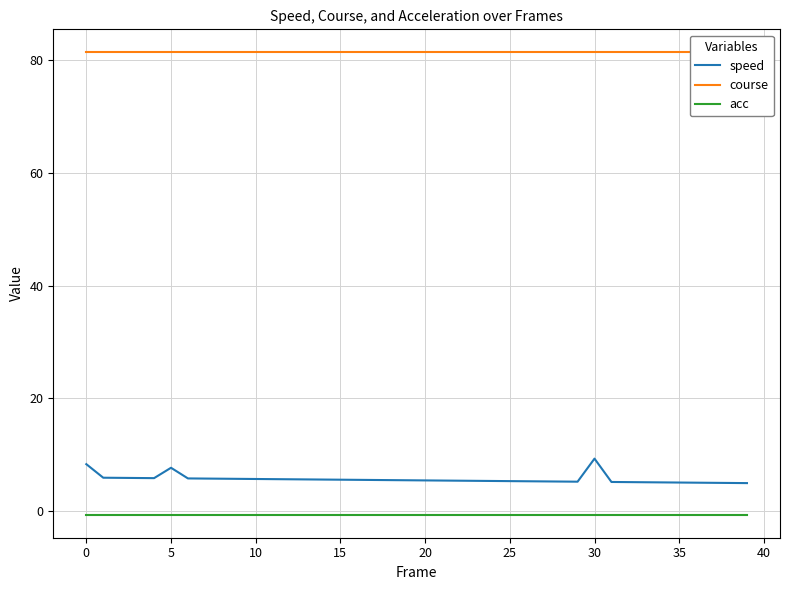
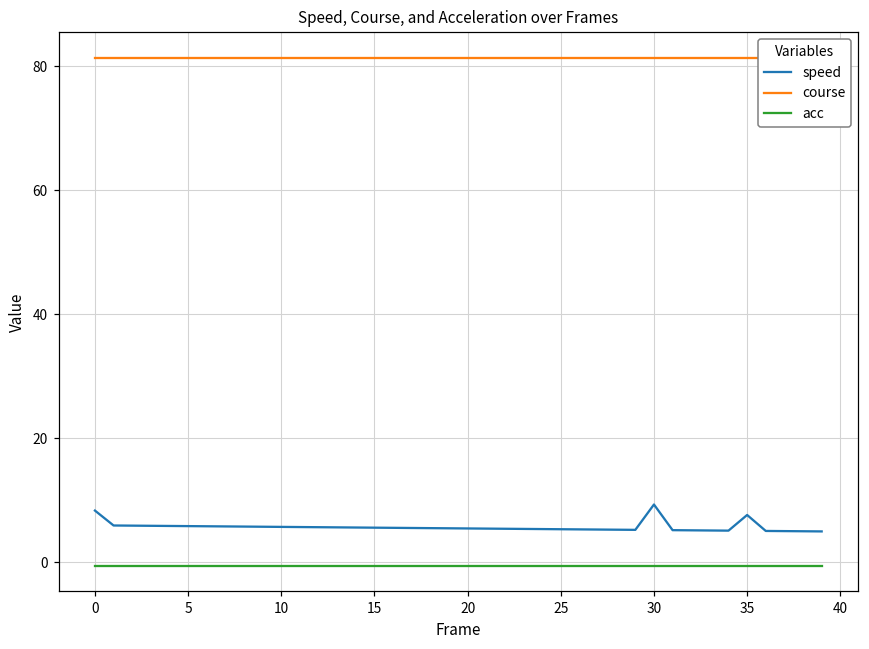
speed, 5: 8 -> 6
speed, 35: 5 -> 8
